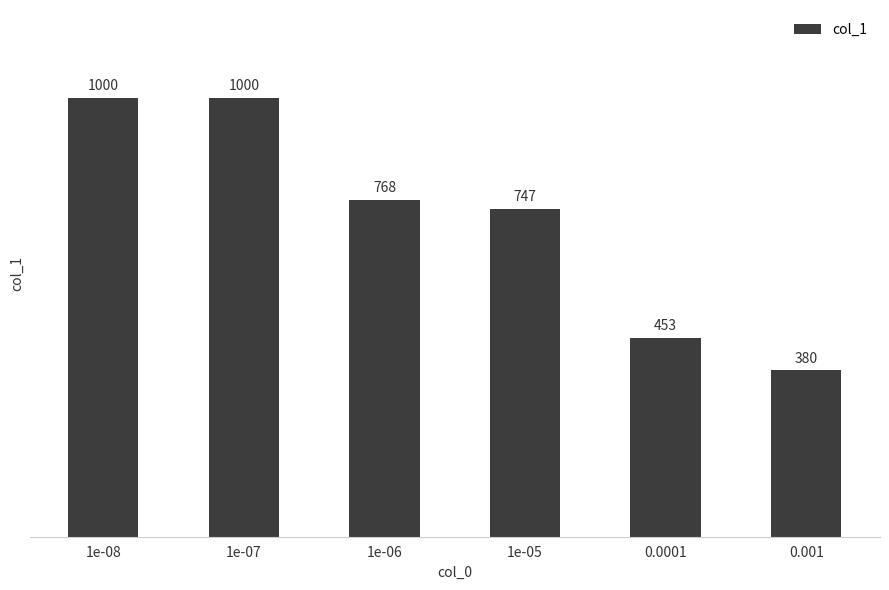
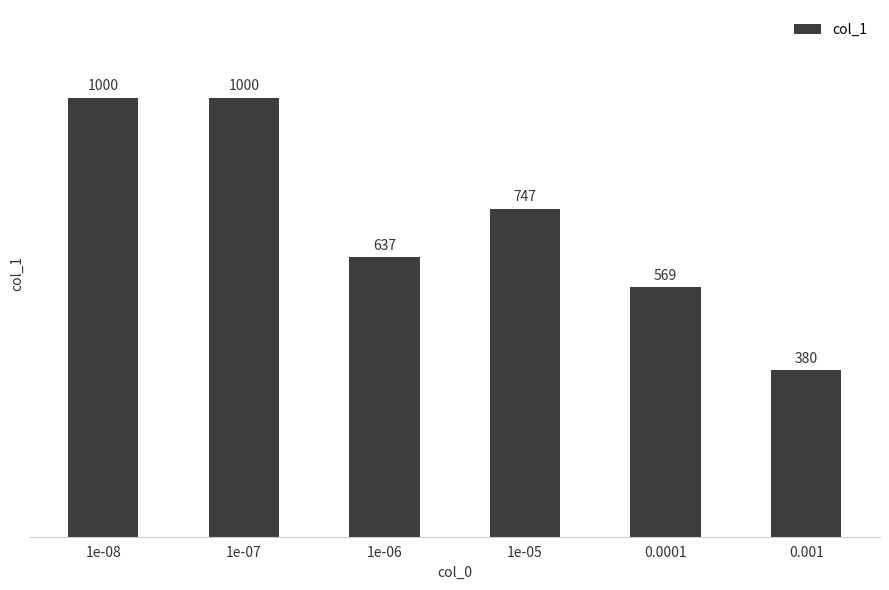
1e-06: 768 -> 637
0.0001: 453 -> 569
